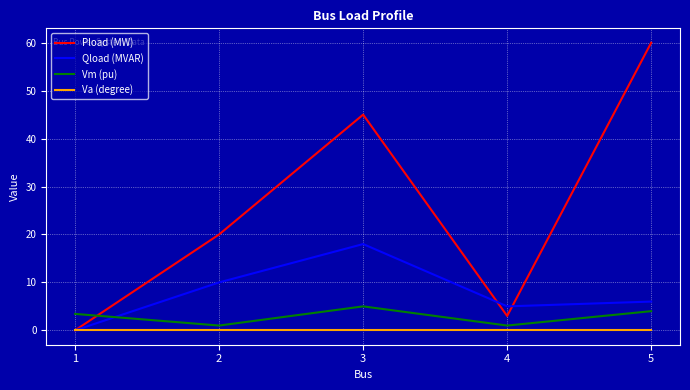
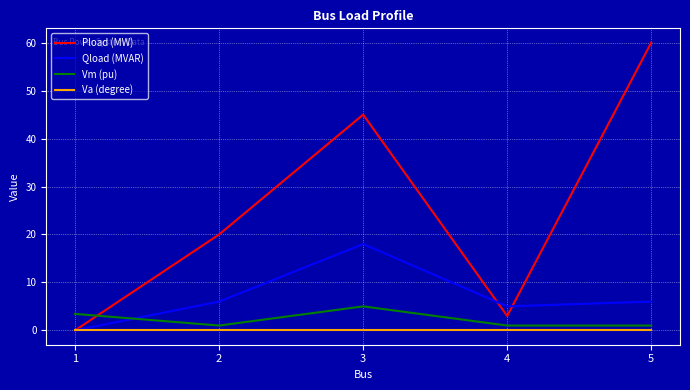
Qload (MVAR), 2: 10 -> 6
Vm (pu), 5: 4 -> 1
